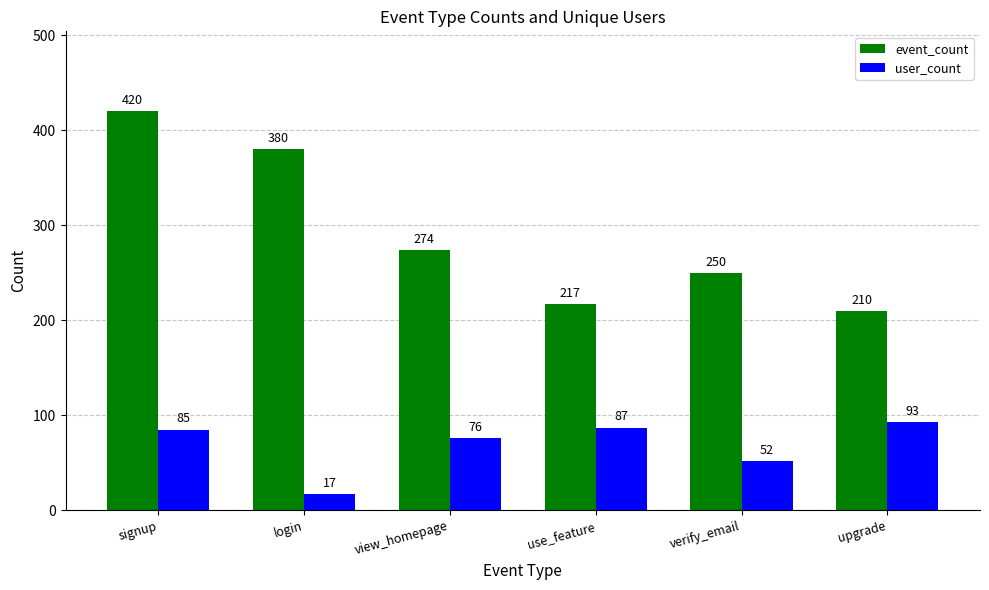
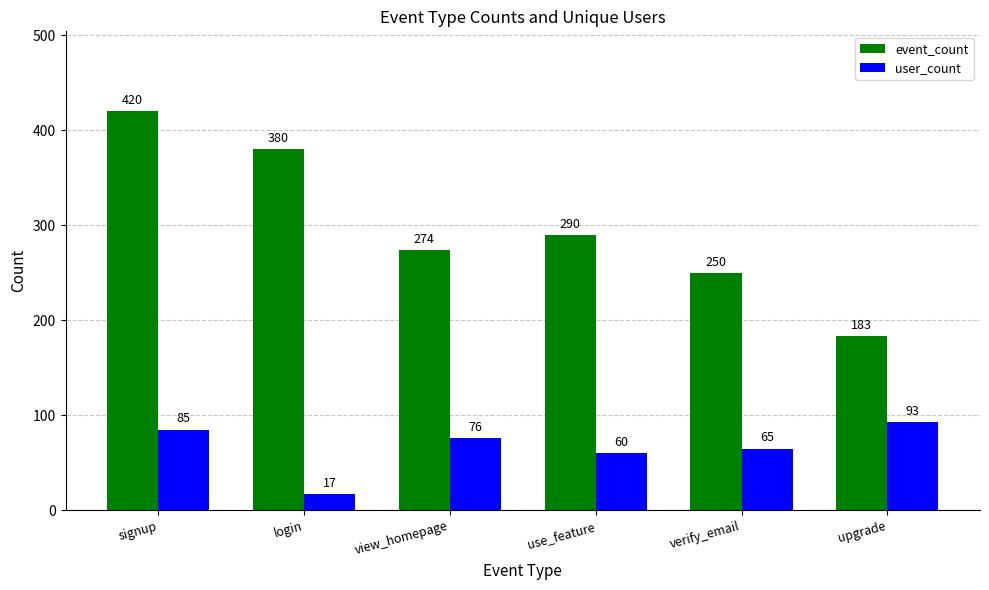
event_count, use_feature: 217 -> 290
user_count, use_feature: 87 -> 60
user_count, verify_email: 52 -> 65
event_count, upgrade: 210 -> 183
